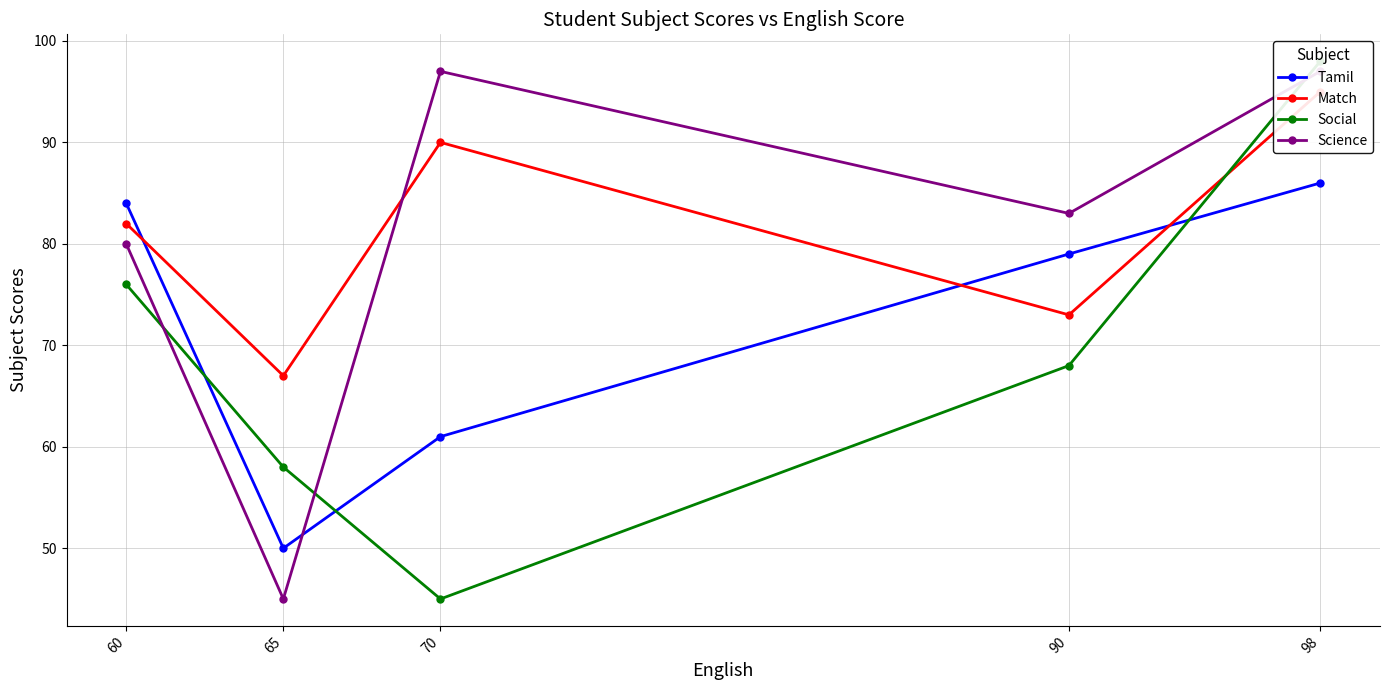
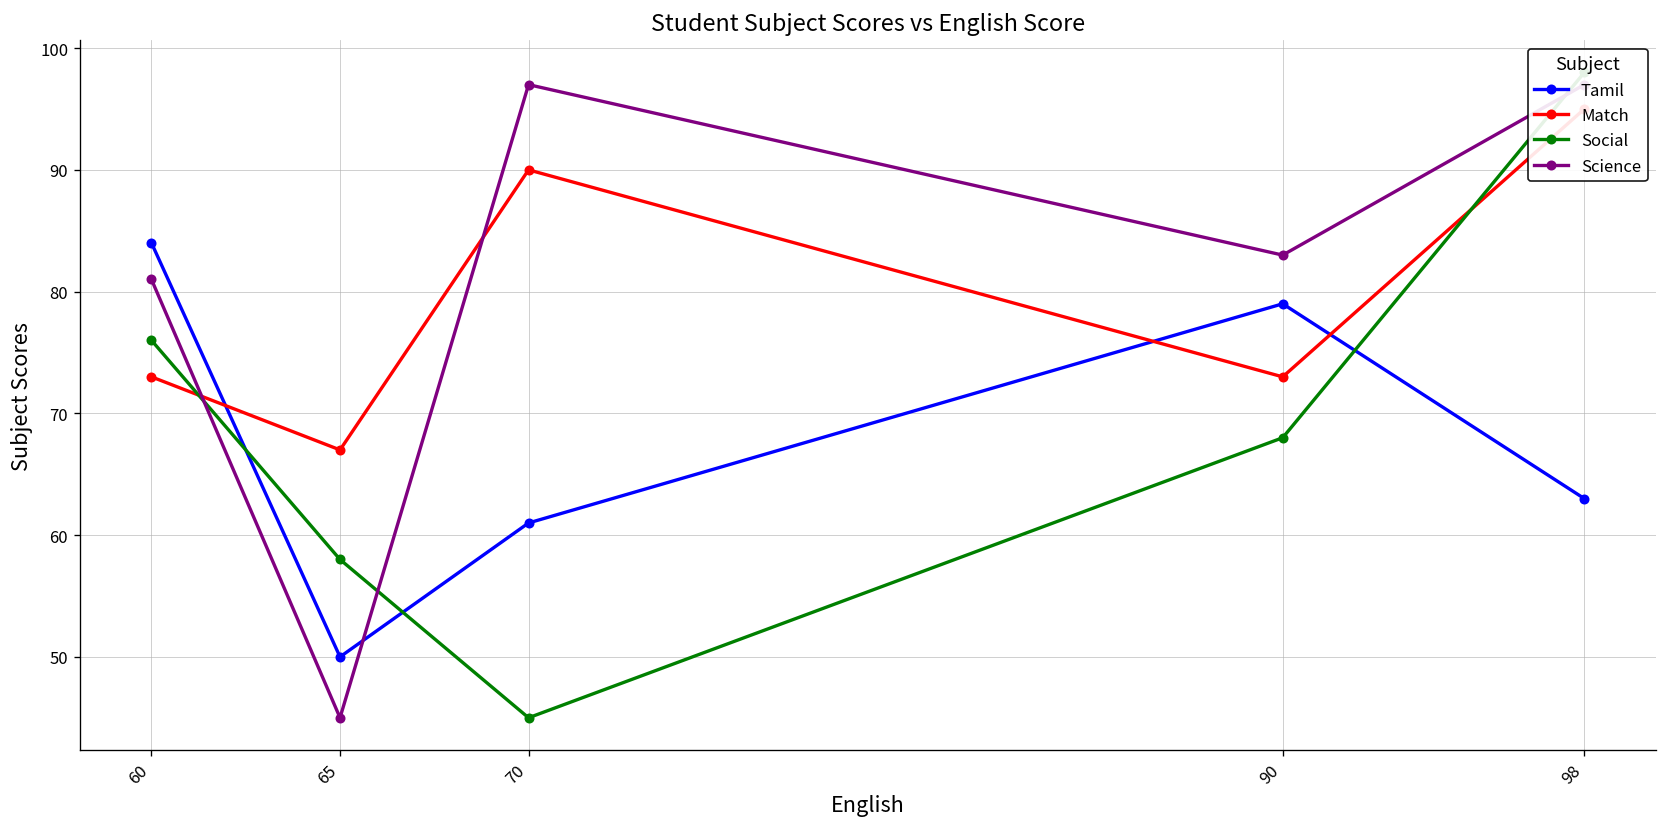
Match, 60: 82 -> 73
Science, 60: 80 -> 81
Tamil, 98: 86 -> 63
